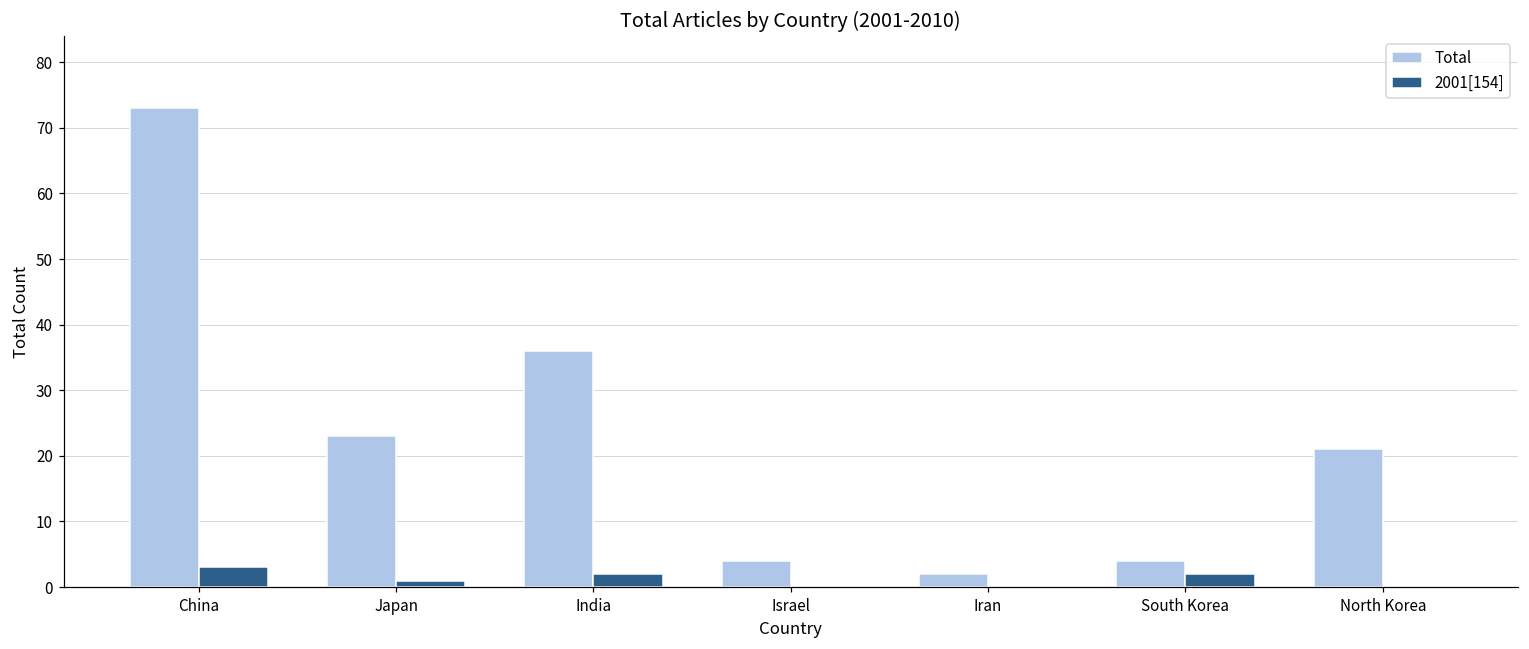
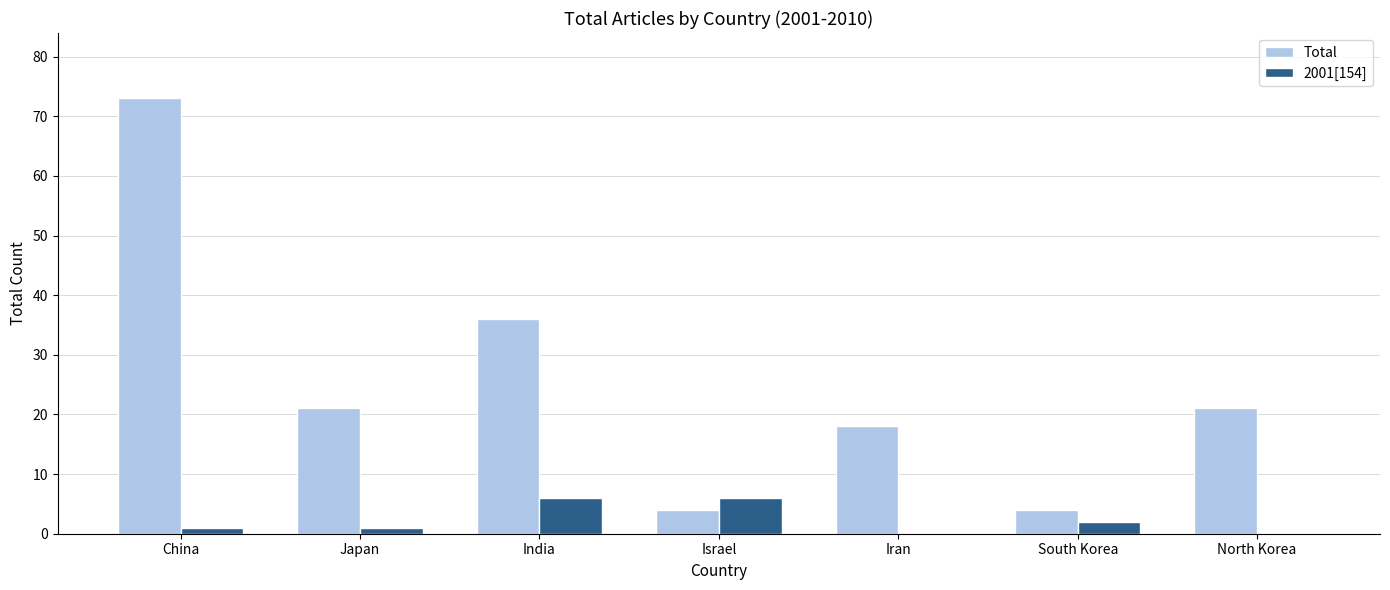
2001[154], China: 3 -> 1
Total, Japan: 23 -> 21
2001[154], India: 2 -> 6
2001[154], Israel: 0 -> 6
Total, Iran: 2 -> 18
